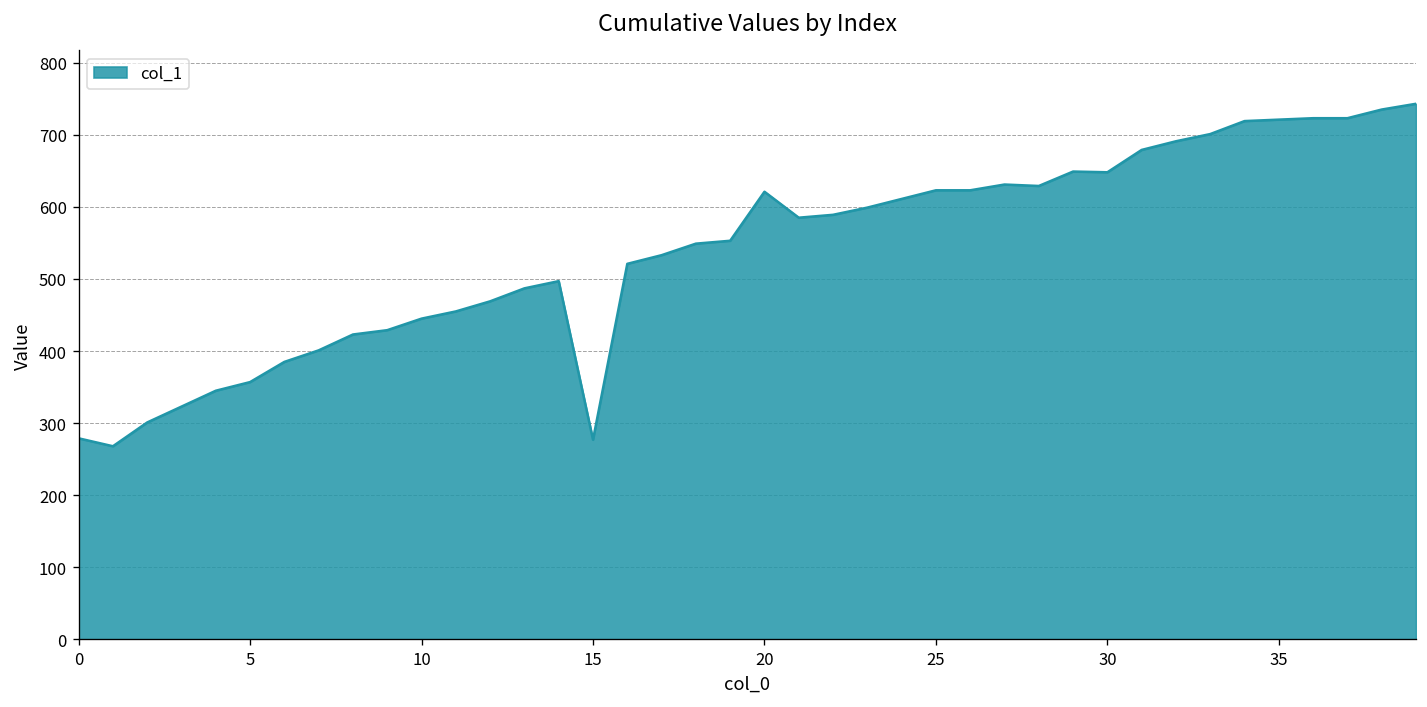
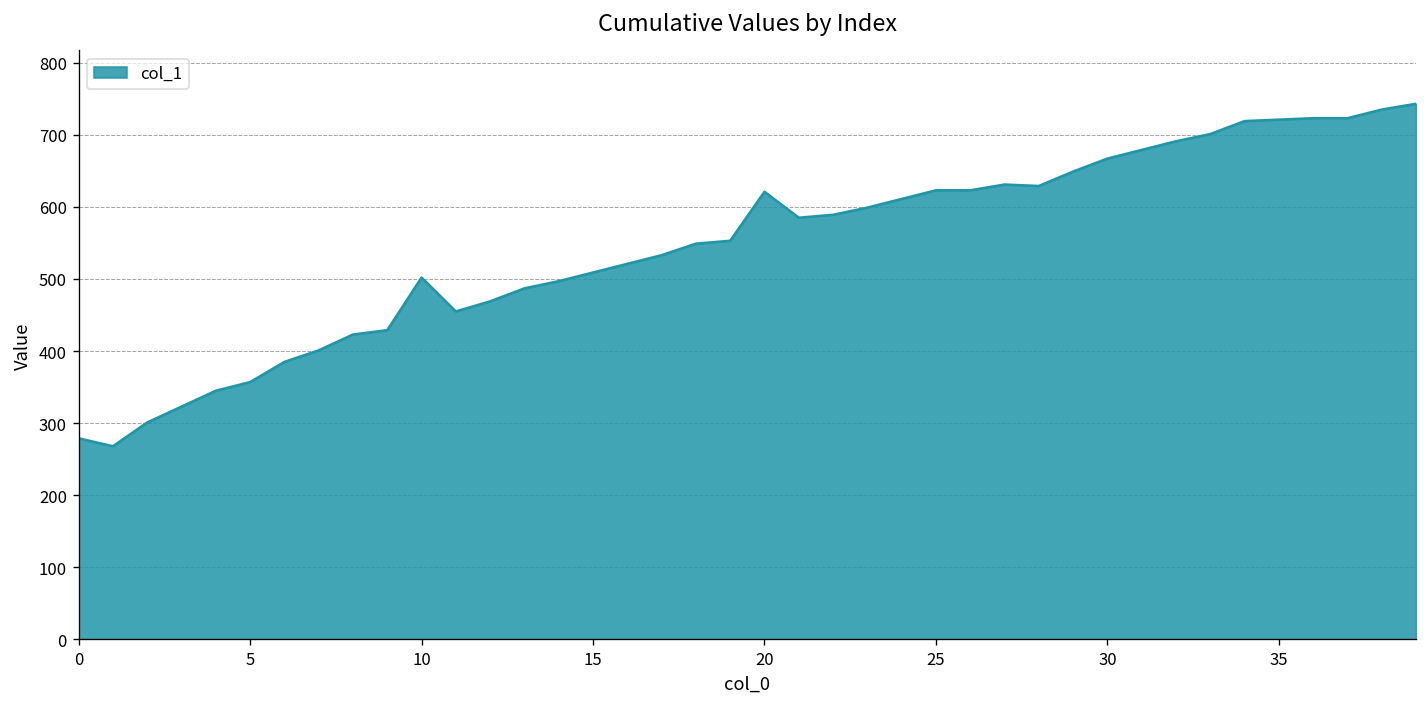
10: 450 -> 500
15: 280 -> 510
30: 650 -> 670
